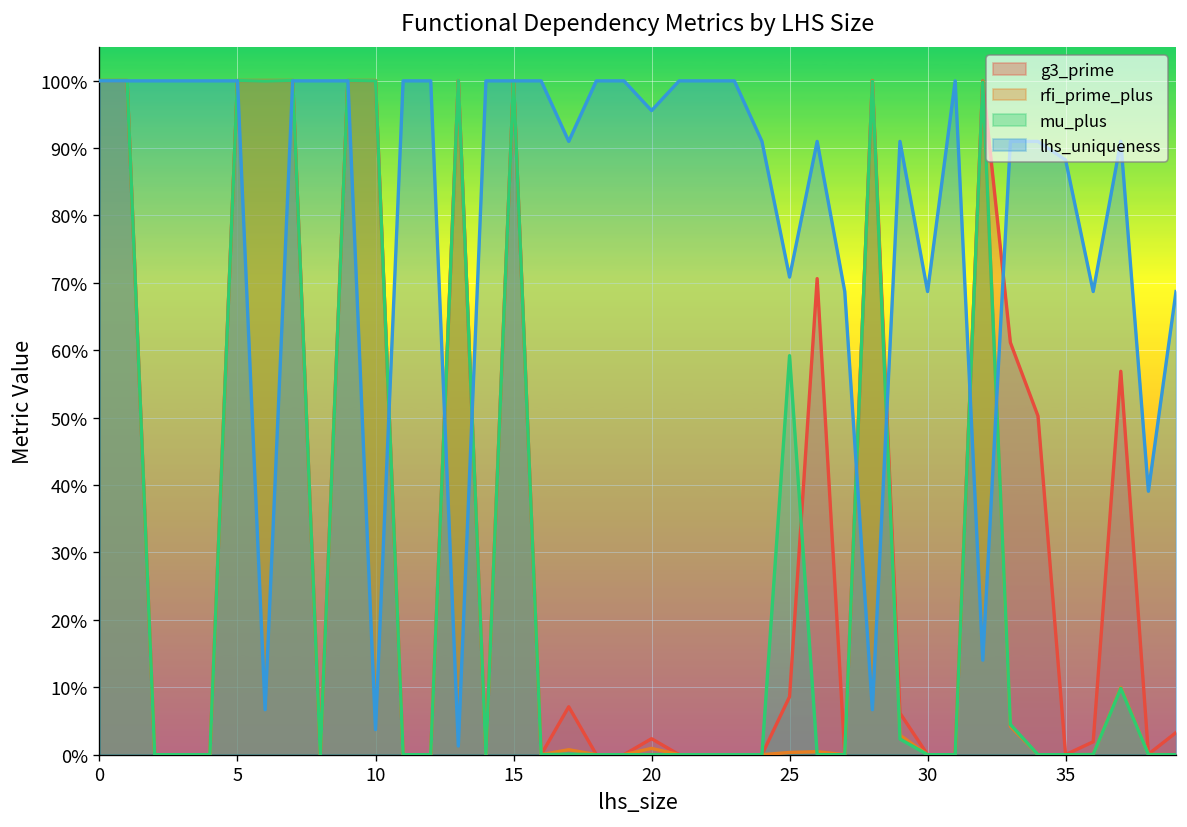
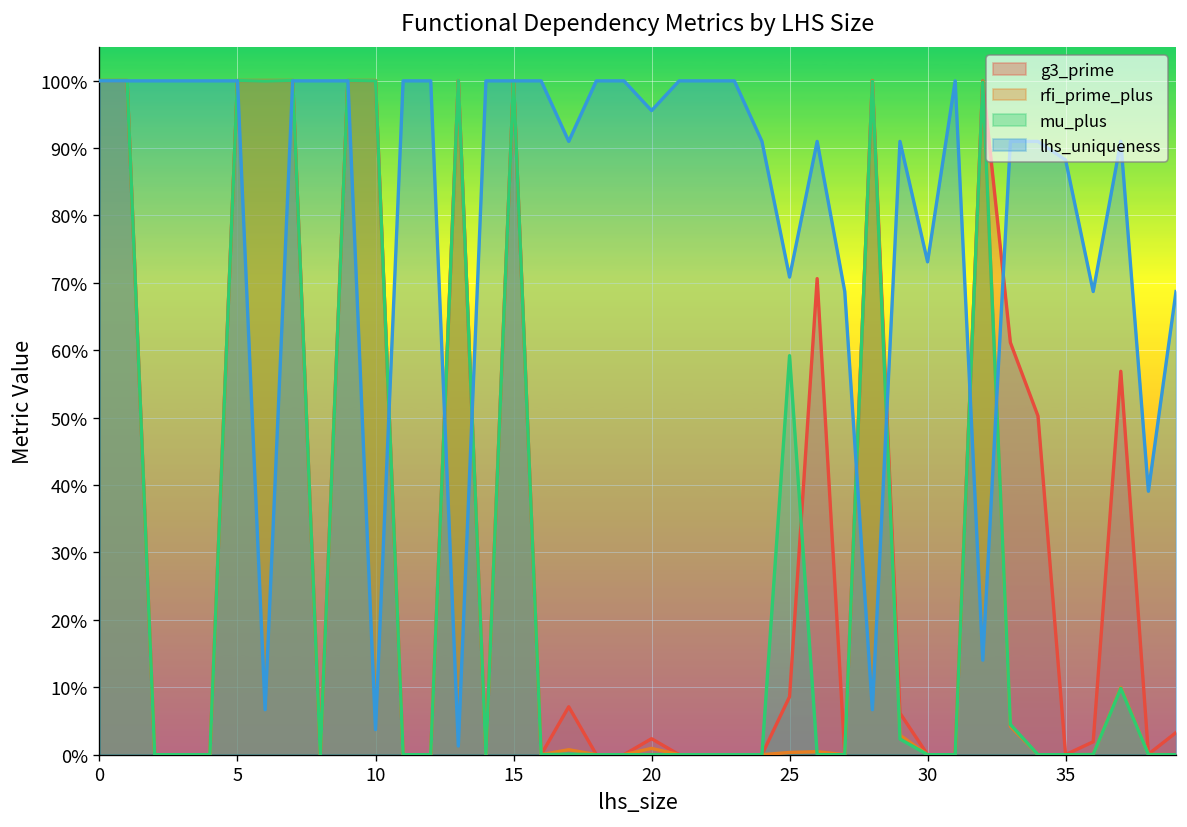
lhs_uniqueness, 30: 69% -> 73%
